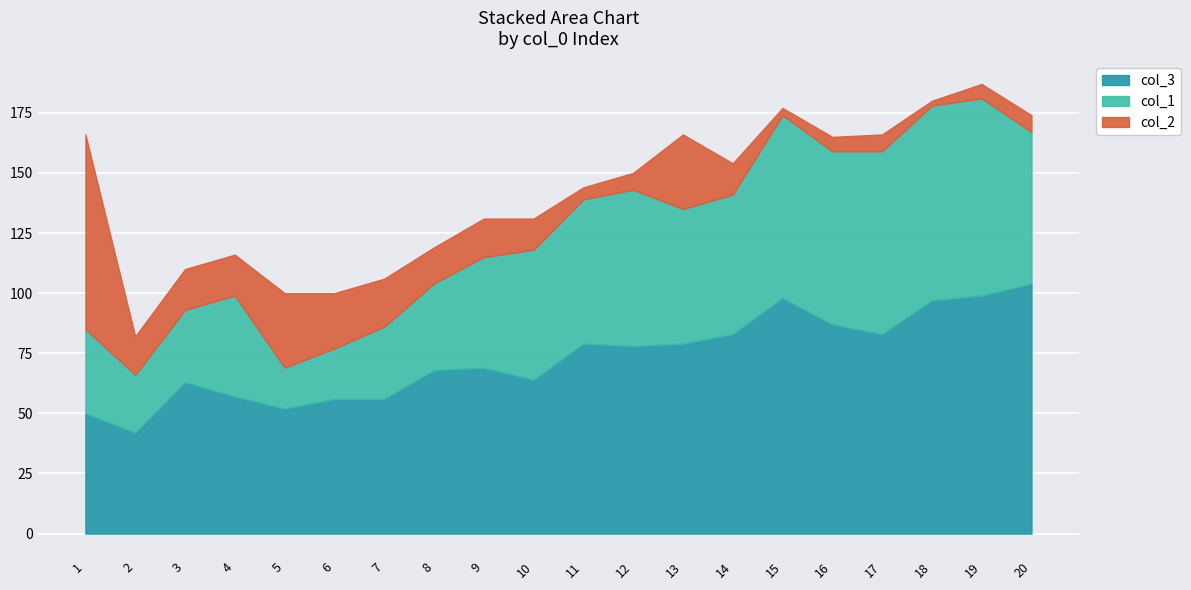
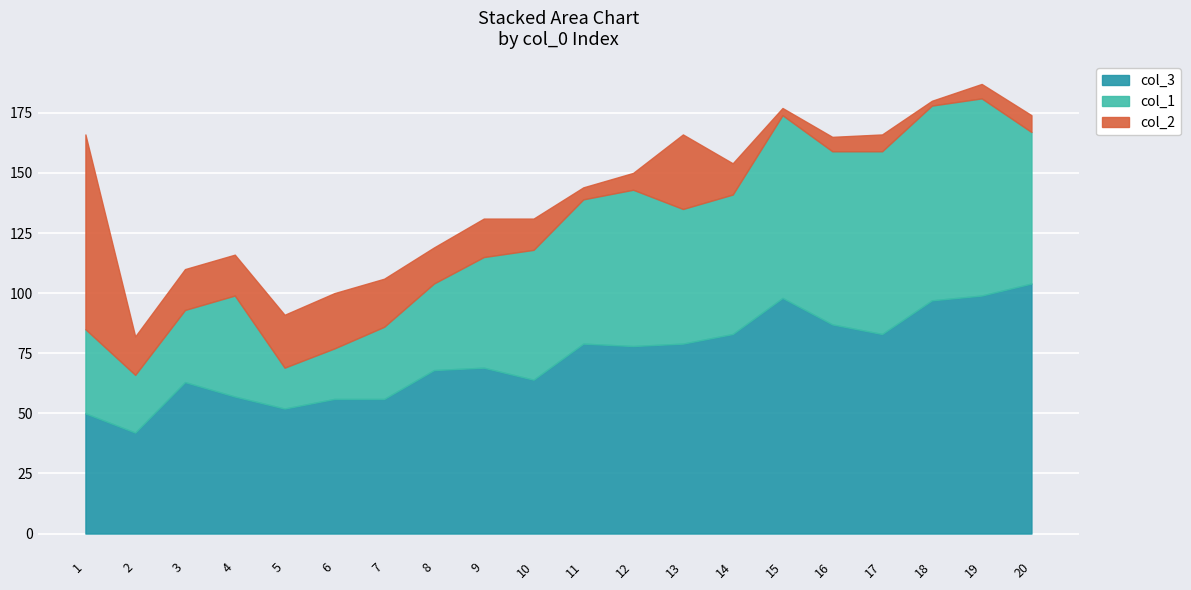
col_2, 5: 31 -> 22
